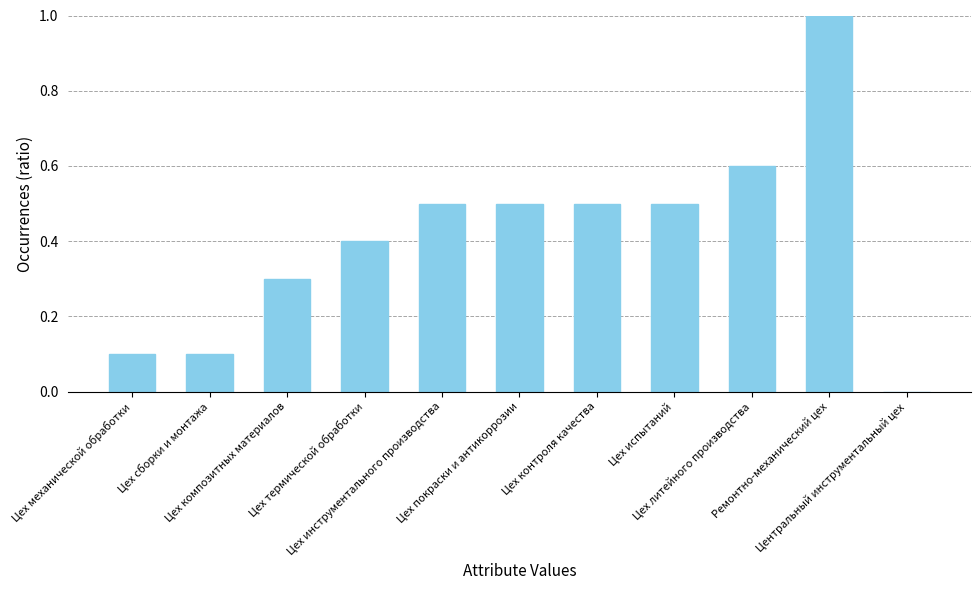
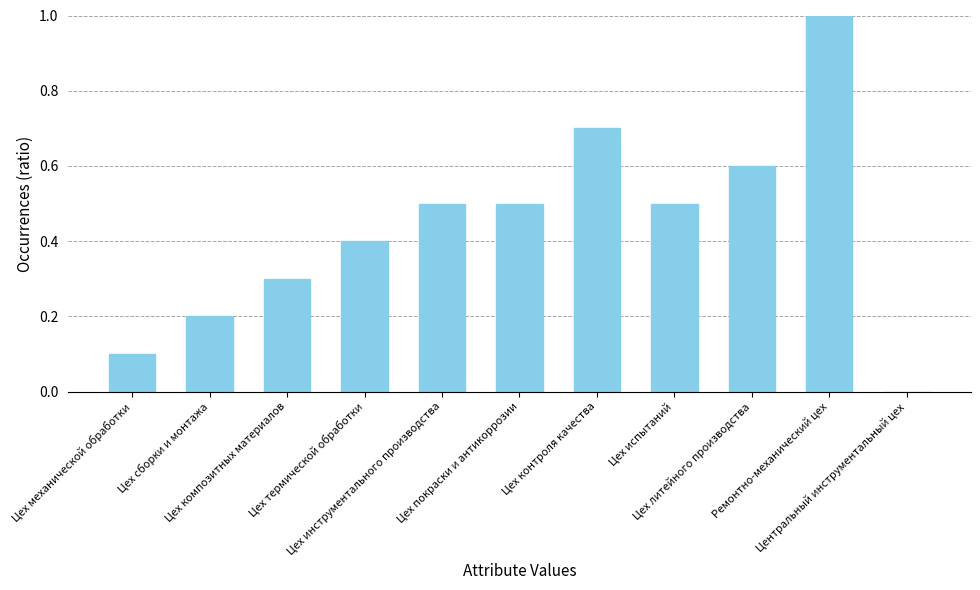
Цех сборки и монтажа: 0.10 -> 0.20
Цех контроля качества: 0.50 -> 0.70
